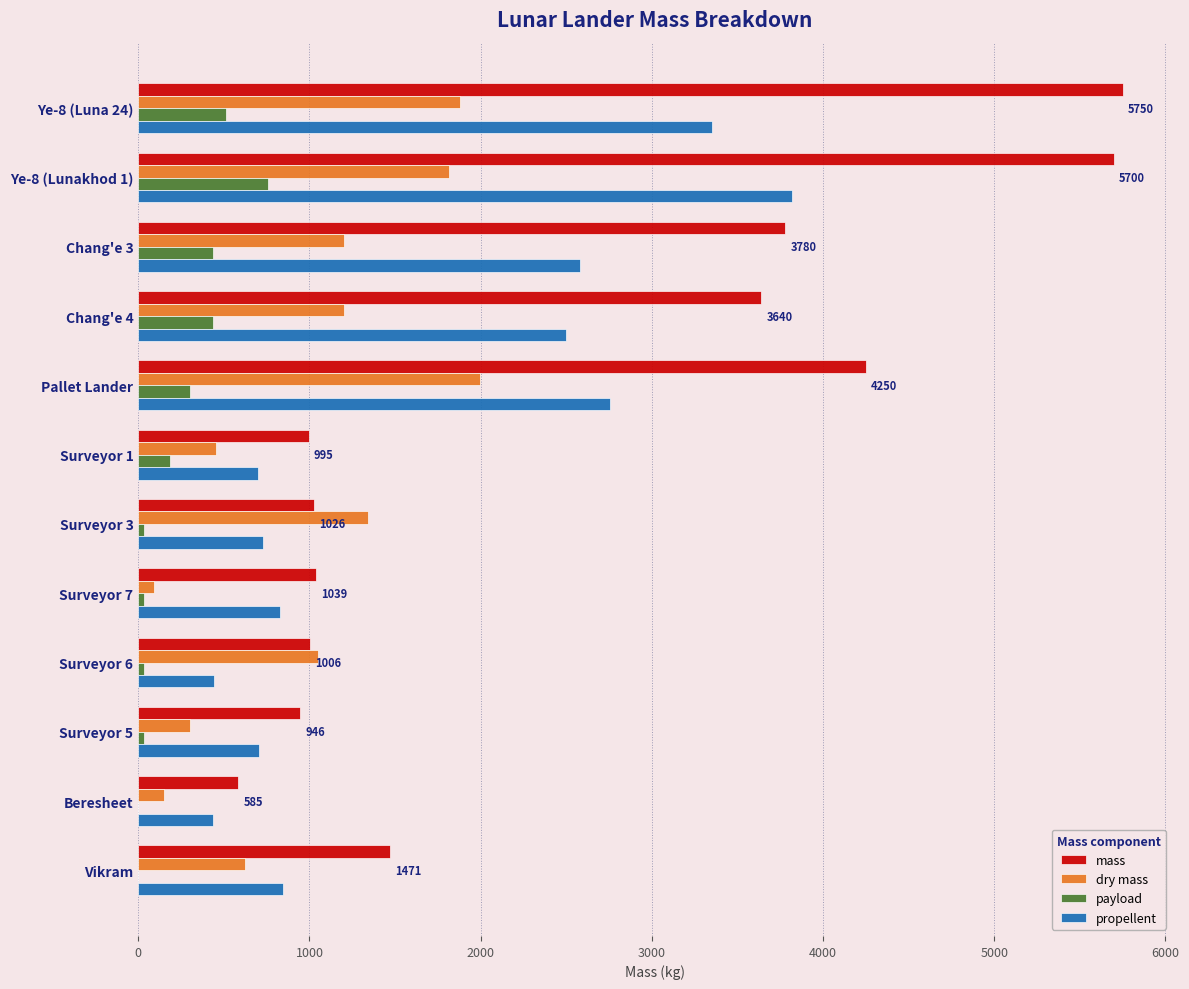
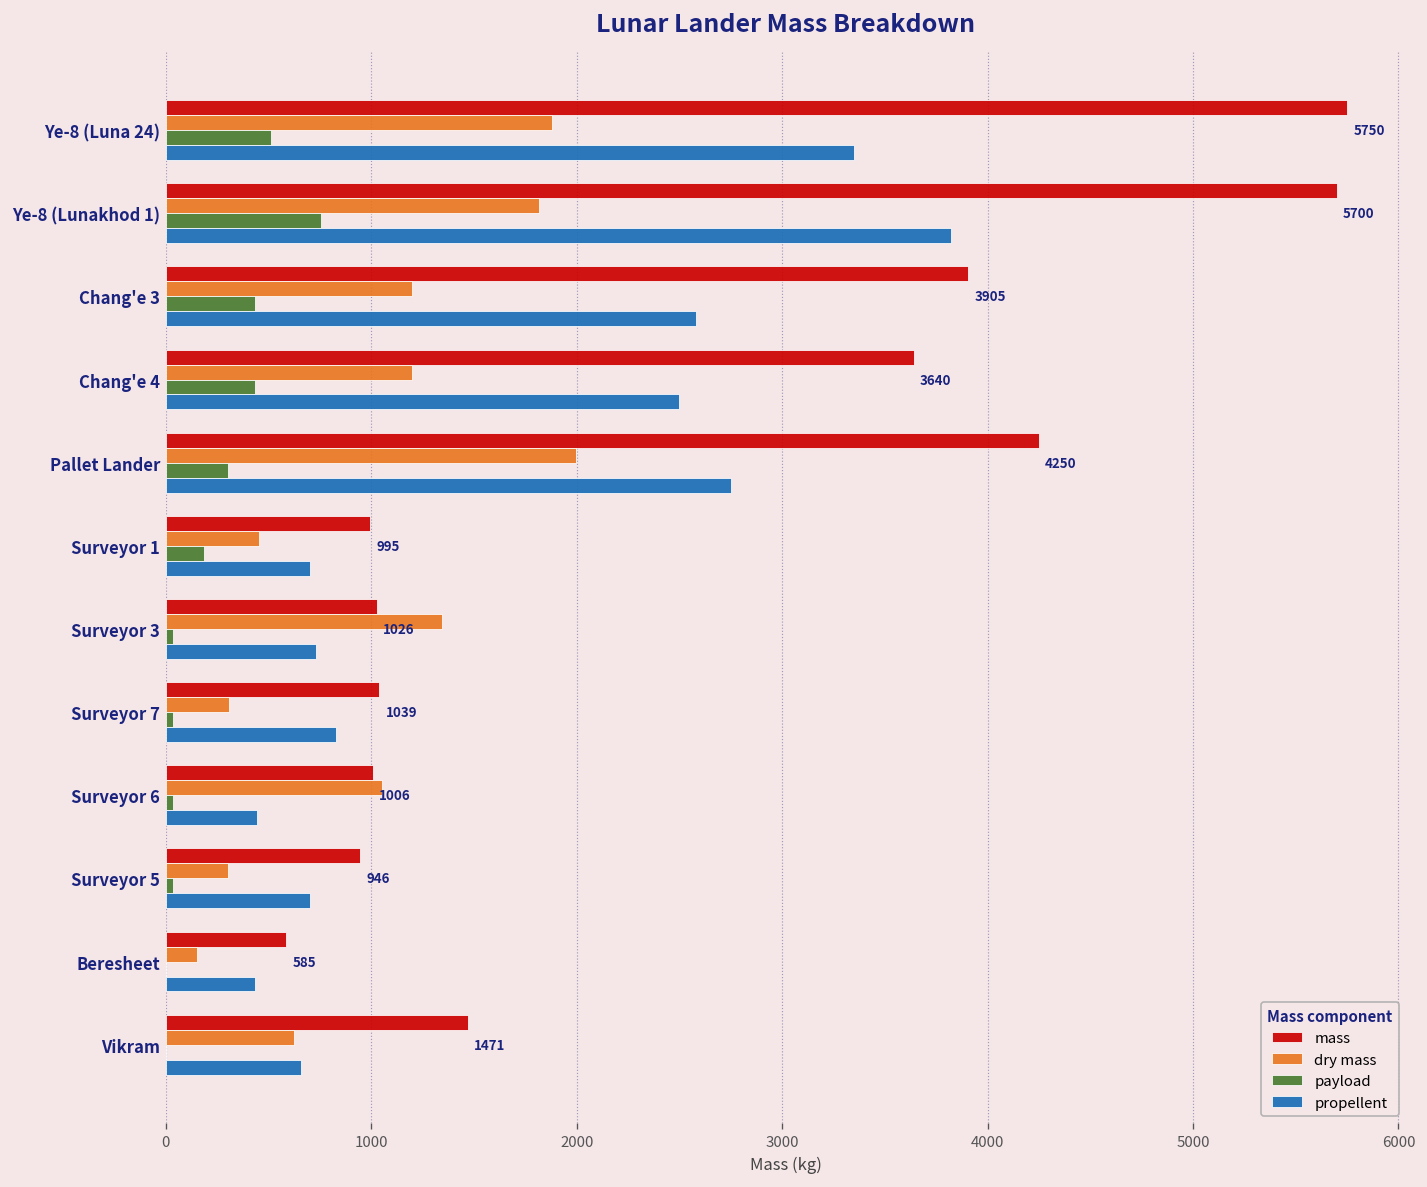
mass, Chang'e 3: 3780 -> 3905
dry mass, Surveyor 7: 90 -> 310
propellent, Vikram: 850 -> 660
